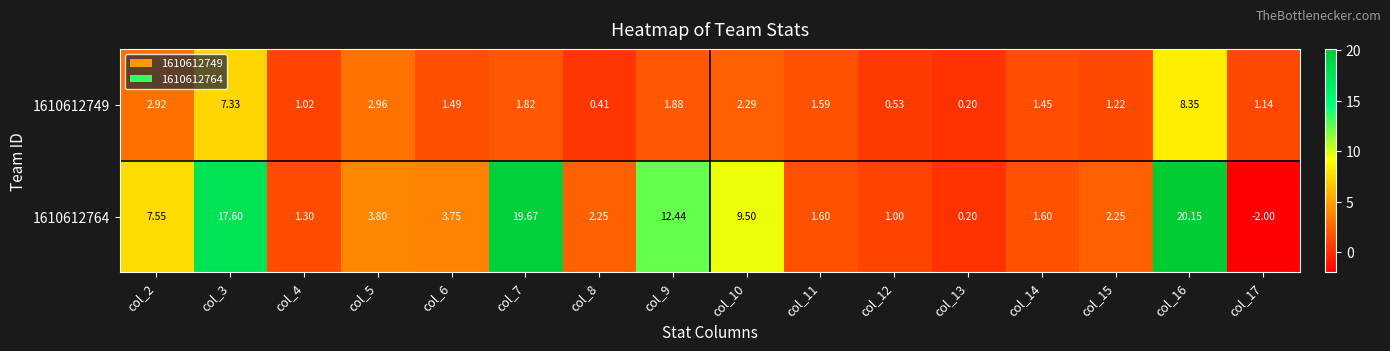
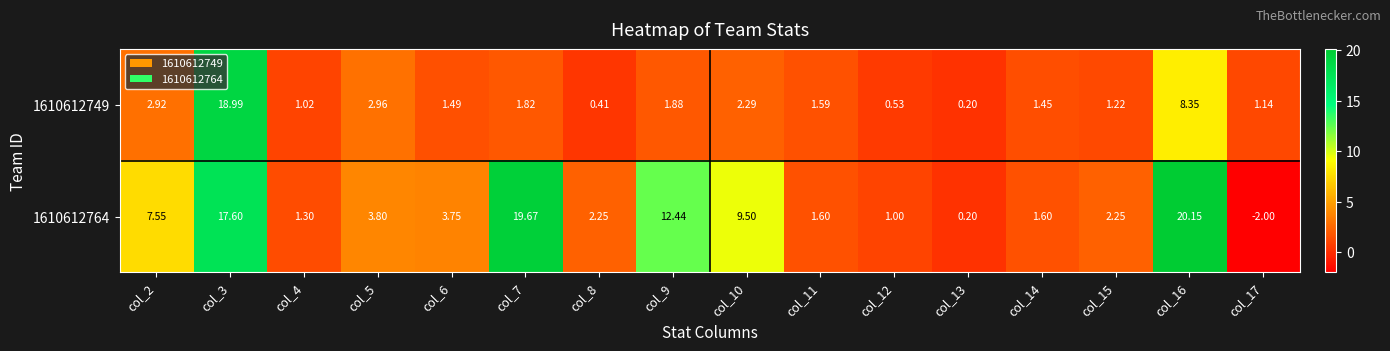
1610612749, col_3: 7.33 -> 18.99
